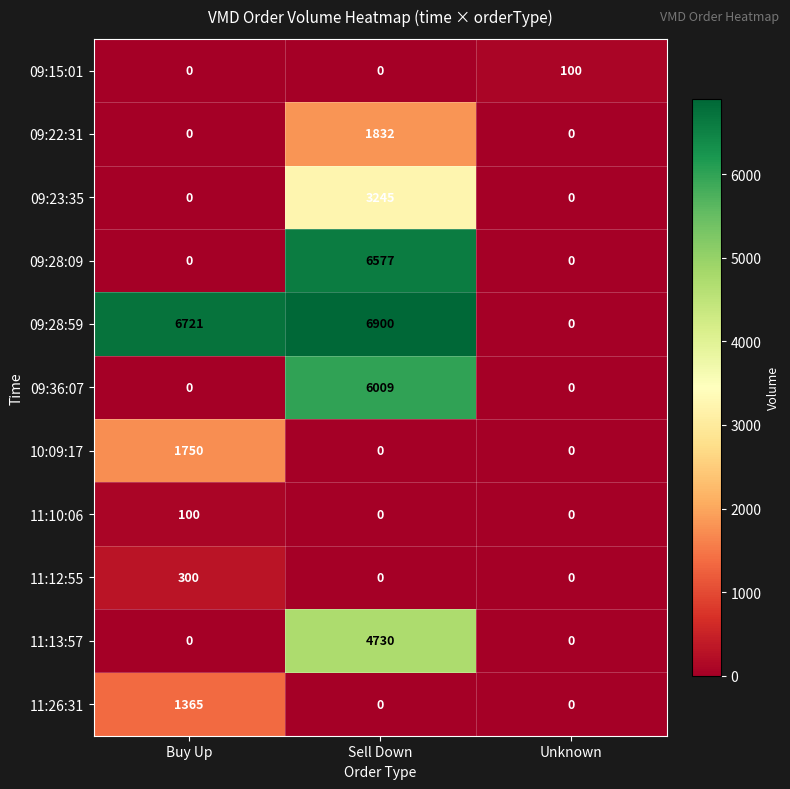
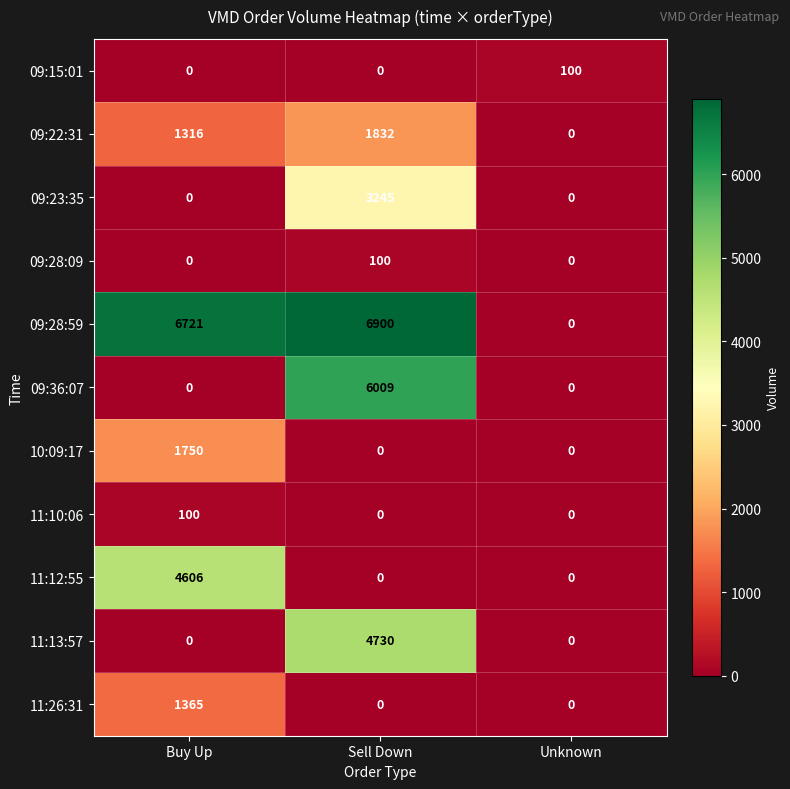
09:22:31, Buy Up: 0 -> 1316
09:28:09, Sell Down: 6577 -> 100
11:12:55, Buy Up: 300 -> 4606
